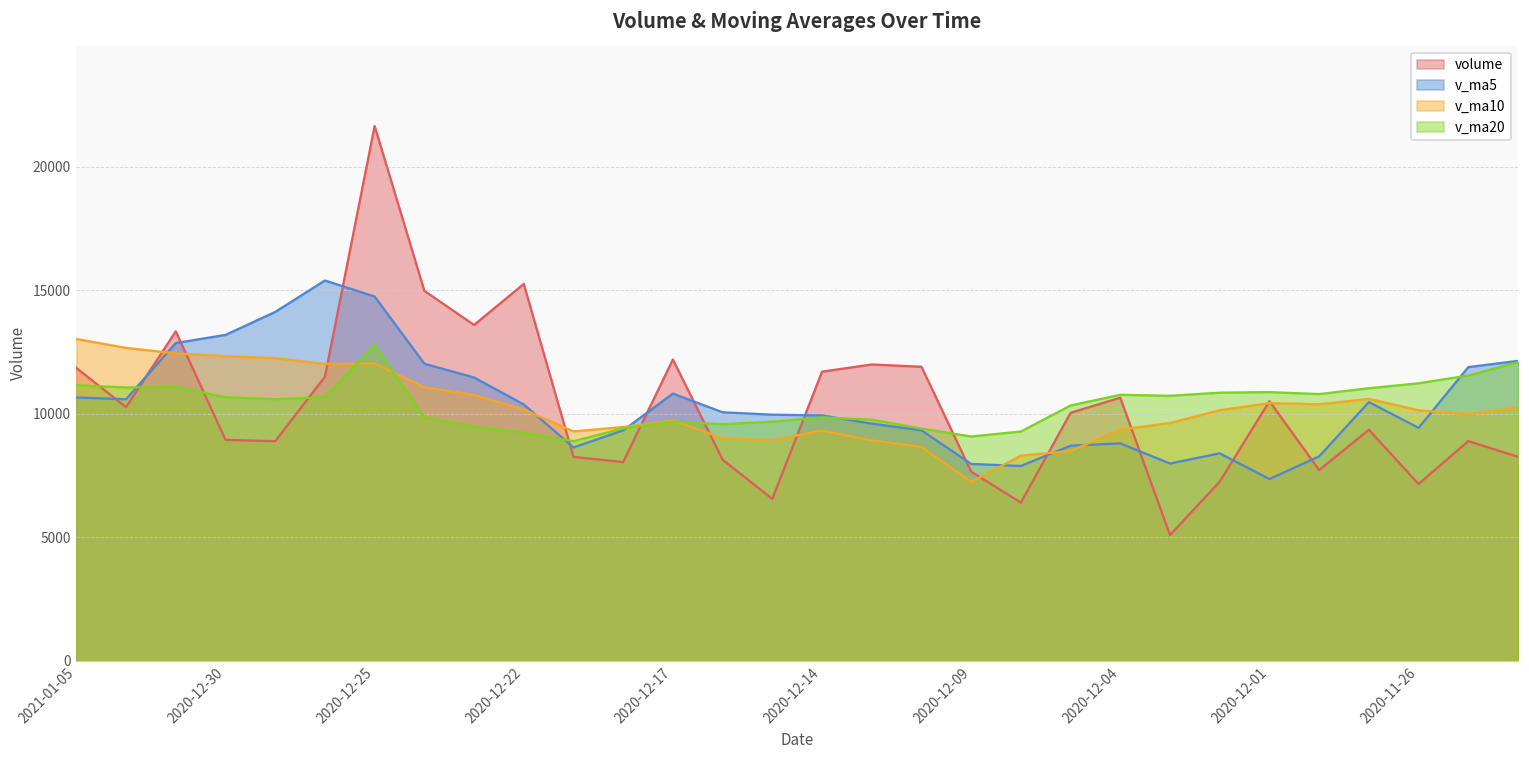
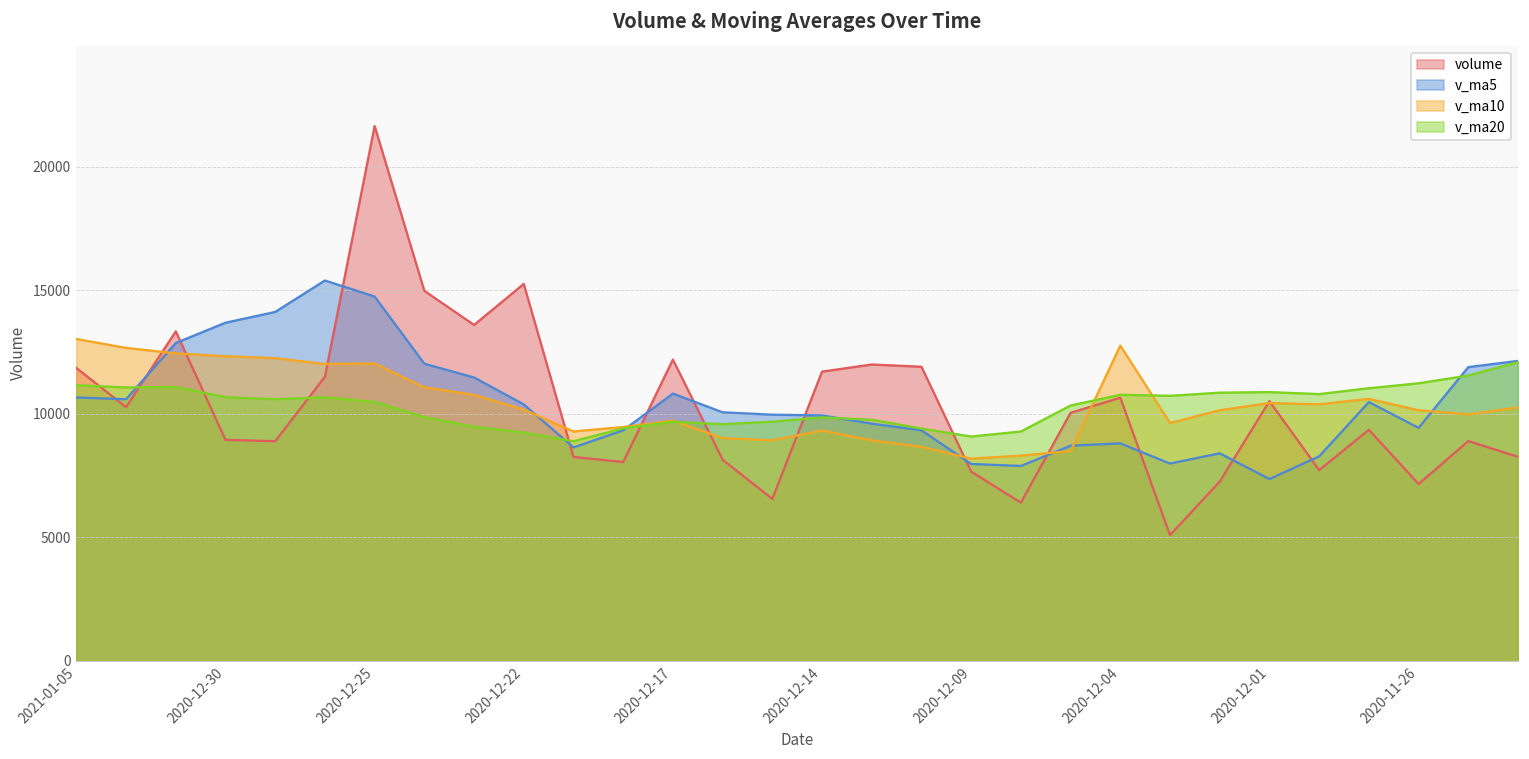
v_ma5, 2020-12-30: 13200 -> 13700
v_ma20, 2020-12-25: 12800 -> 10500
v_ma10, 2020-12-09: 7200 -> 8200
v_ma10, 2020-12-04: 9400 -> 12800
